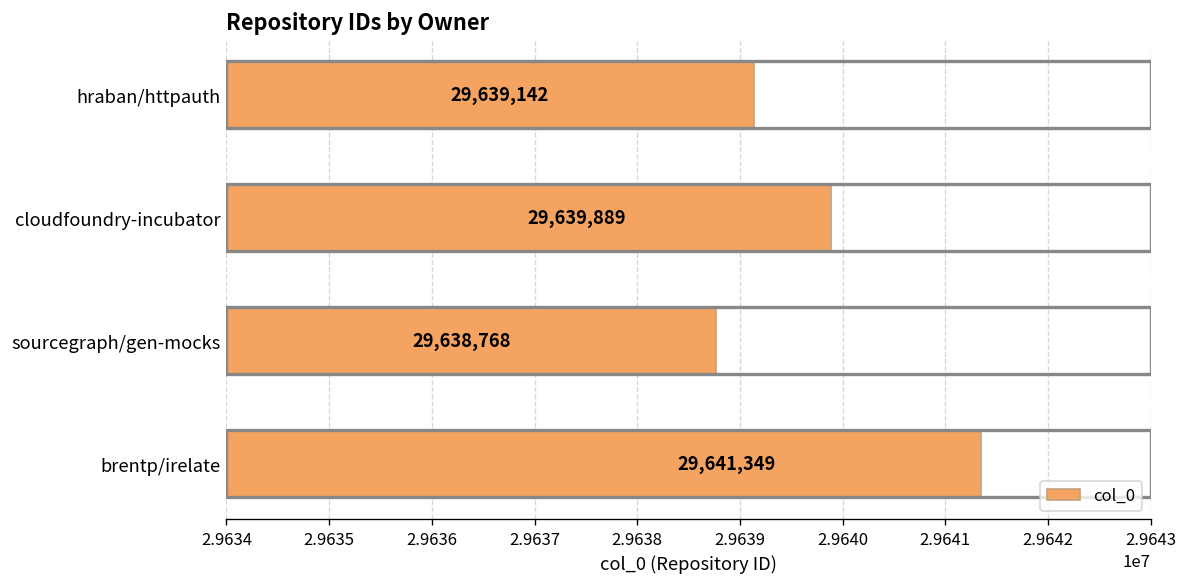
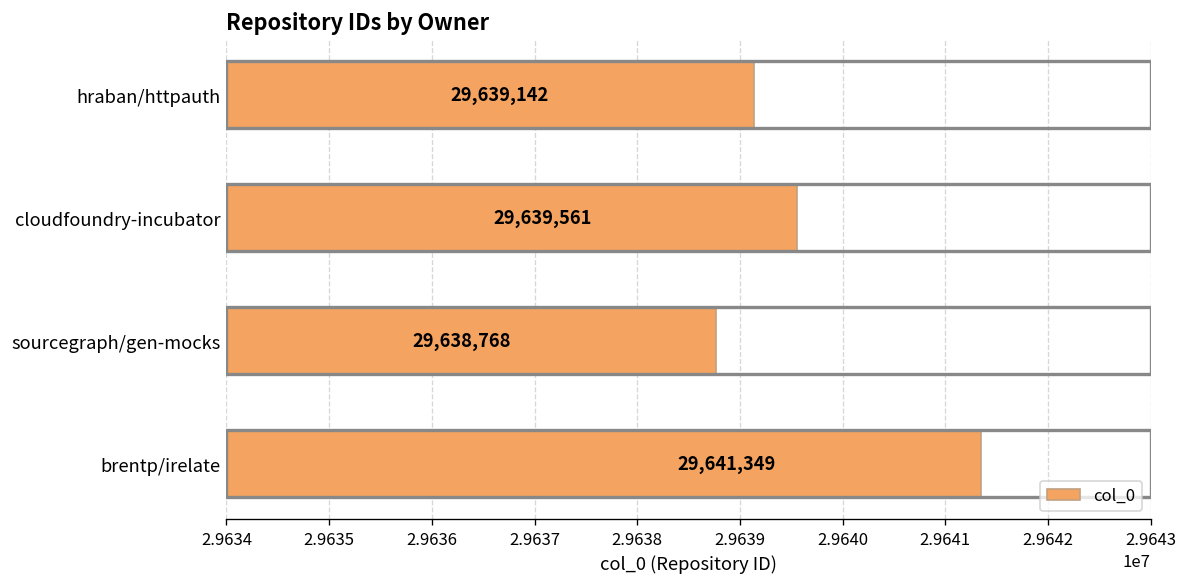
cloudfoundry-incubator: 29,639,889 -> 29,639,561
